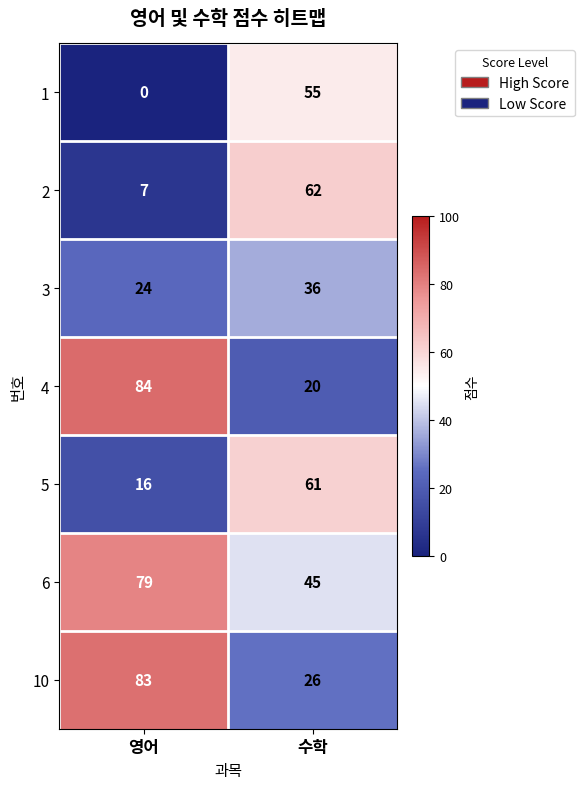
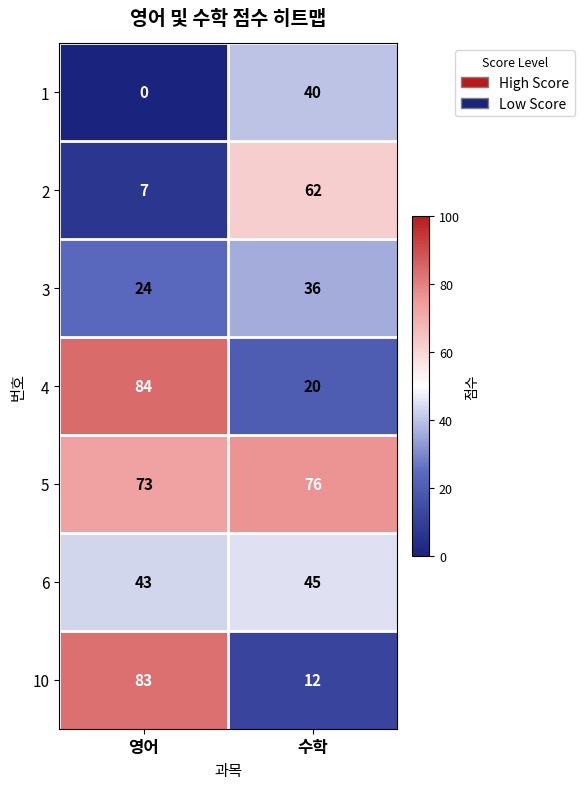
1, 수학: 55 -> 40
5, 영어: 16 -> 73
5, 수학: 61 -> 76
6, 영어: 79 -> 43
10, 수학: 26 -> 12
